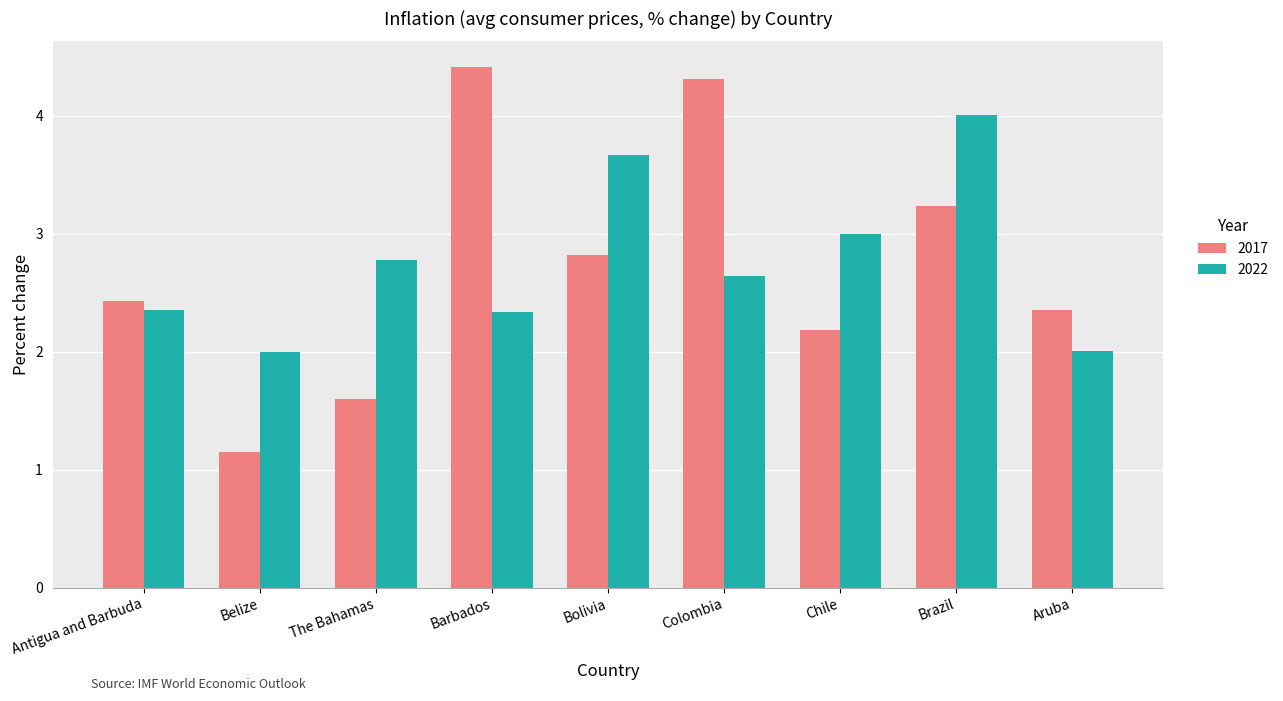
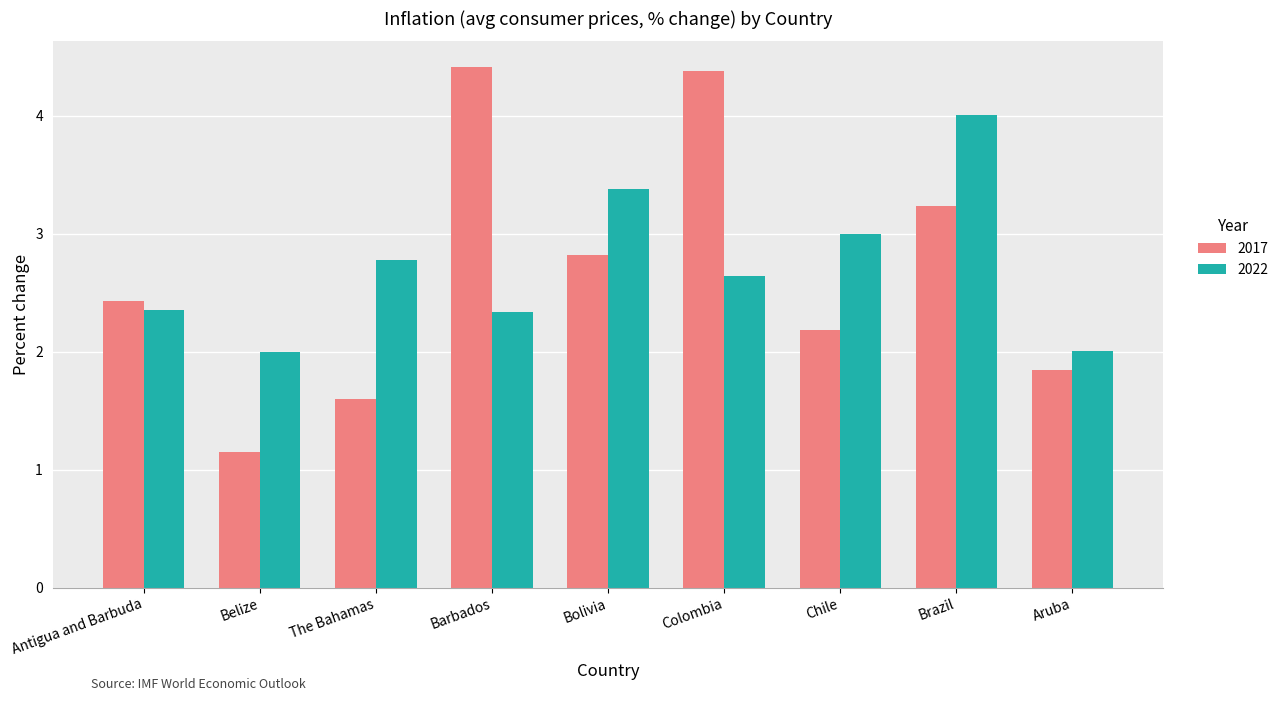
2022, Bolivia: 3.67 -> 3.38
2017, Colombia: 4.31 -> 4.38
2017, Aruba: 2.36 -> 1.85
